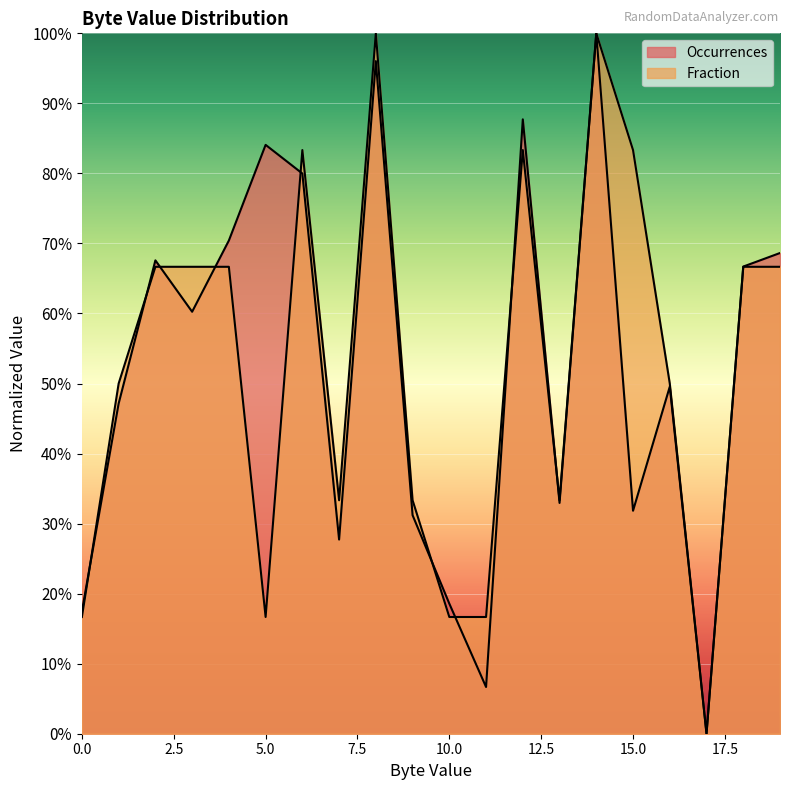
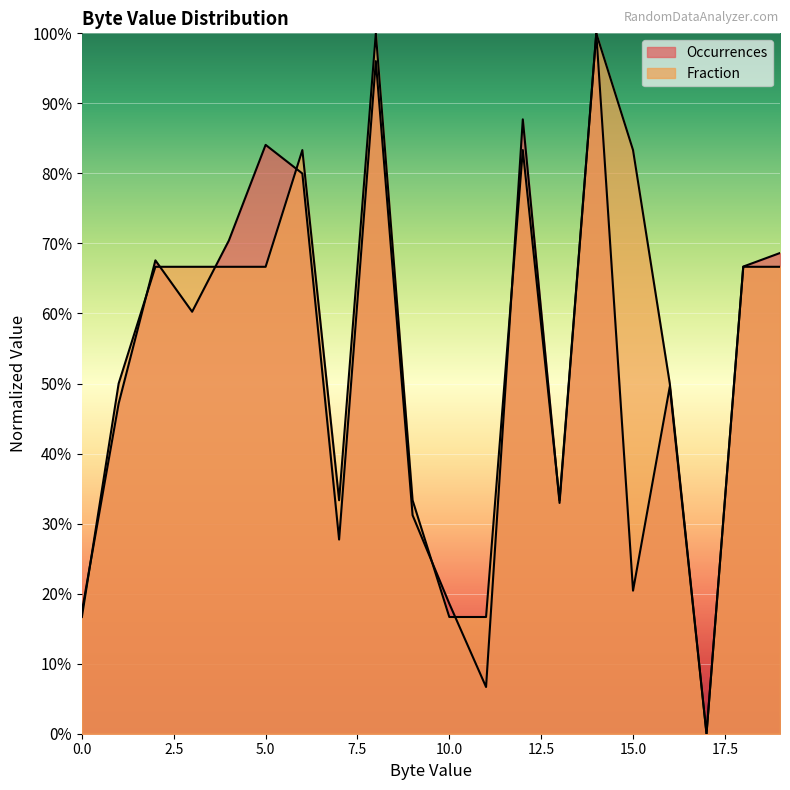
Fraction, 5.0: 17% -> 67%
Occurrences, 15.0: 32% -> 20%
